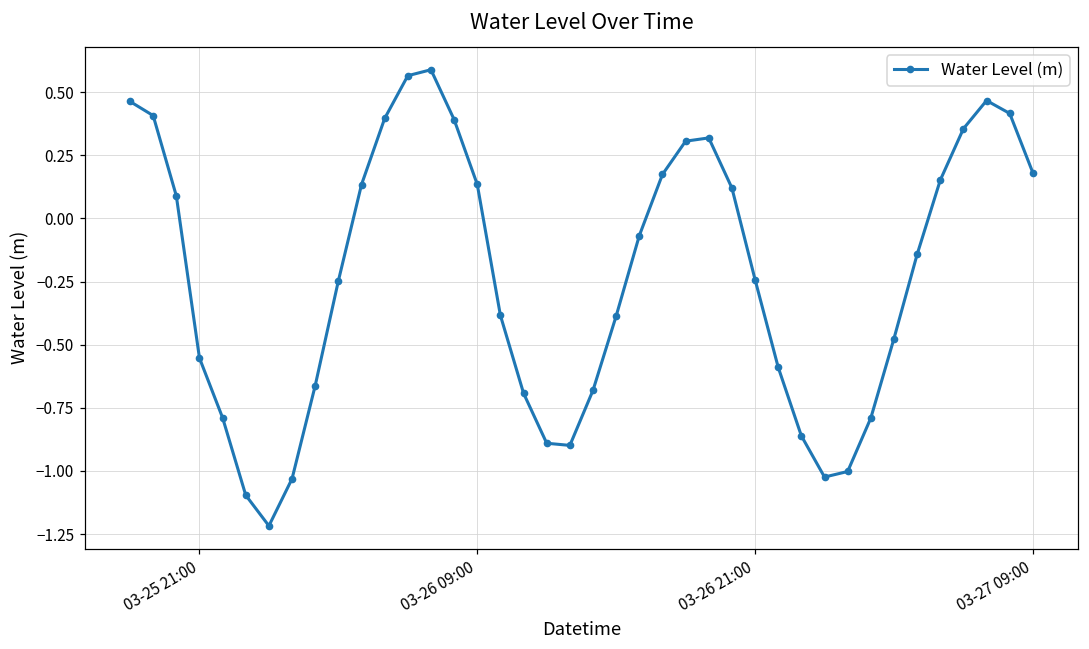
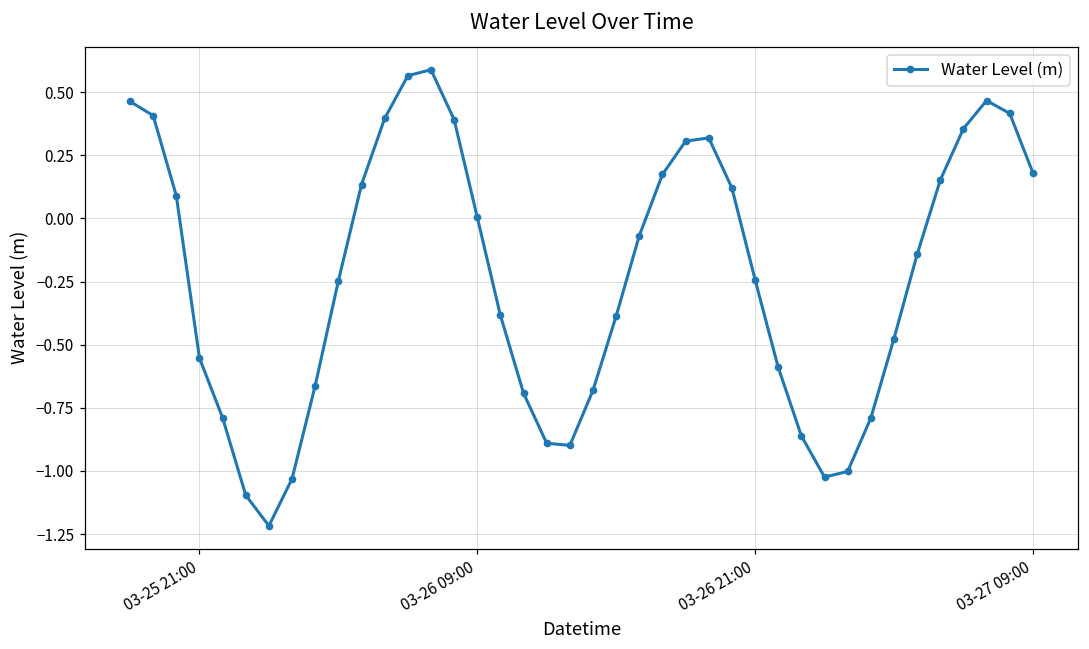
03-26 09:00: 0.13 -> 0.00
